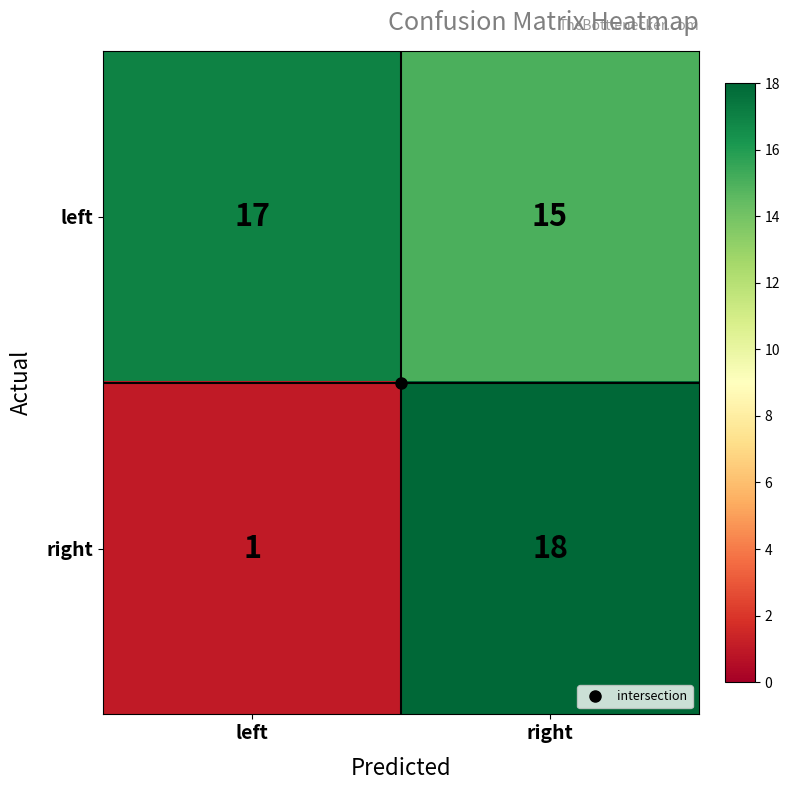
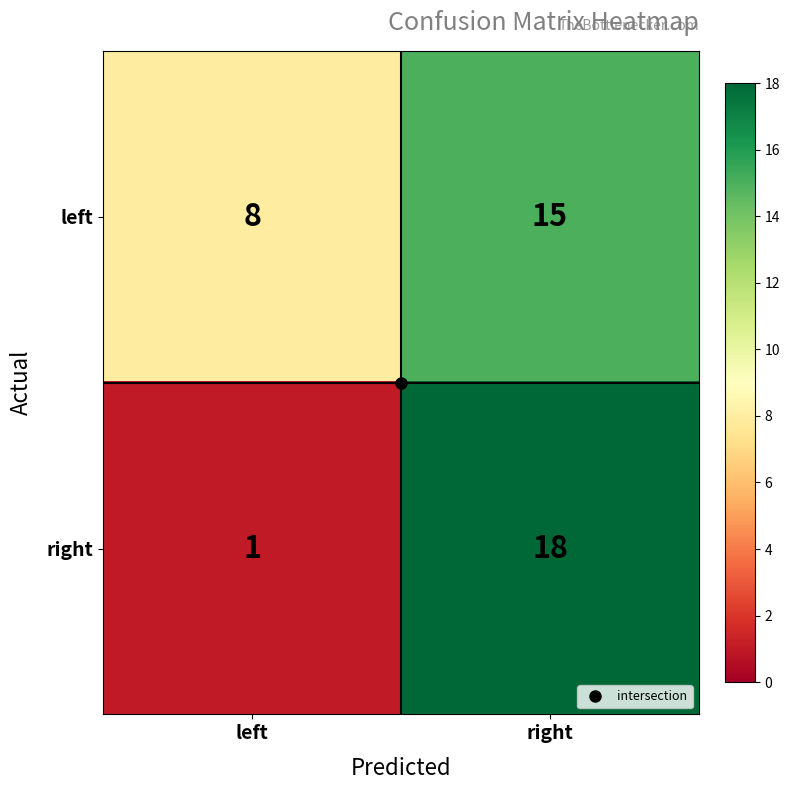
left, left: 17 -> 8
